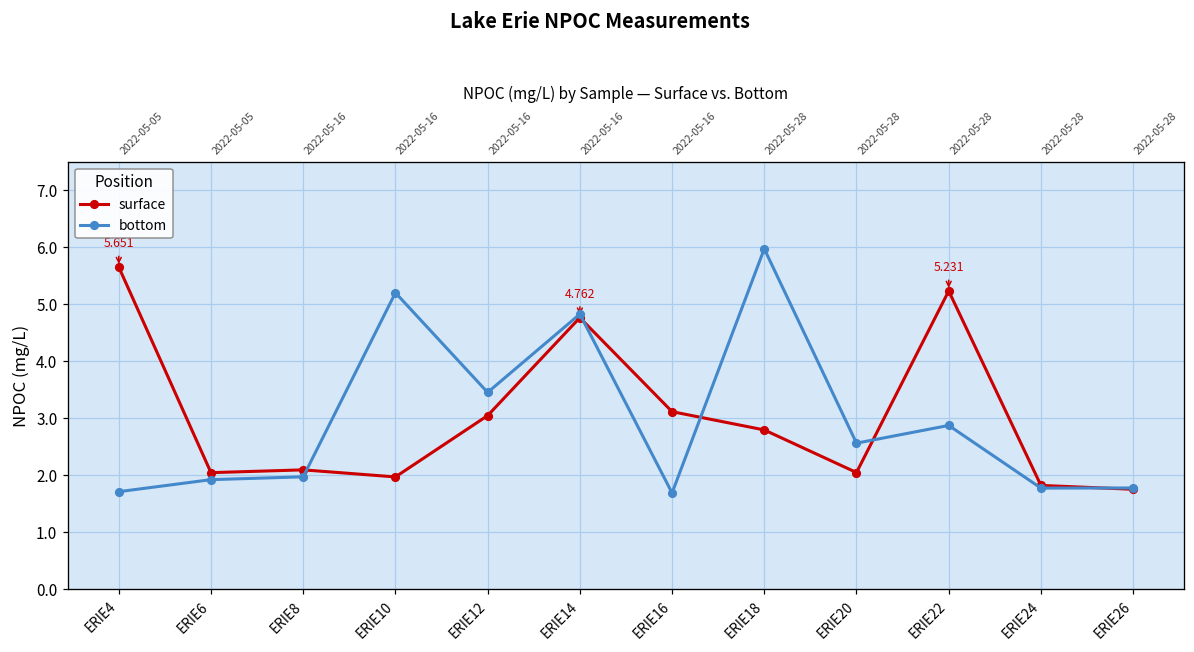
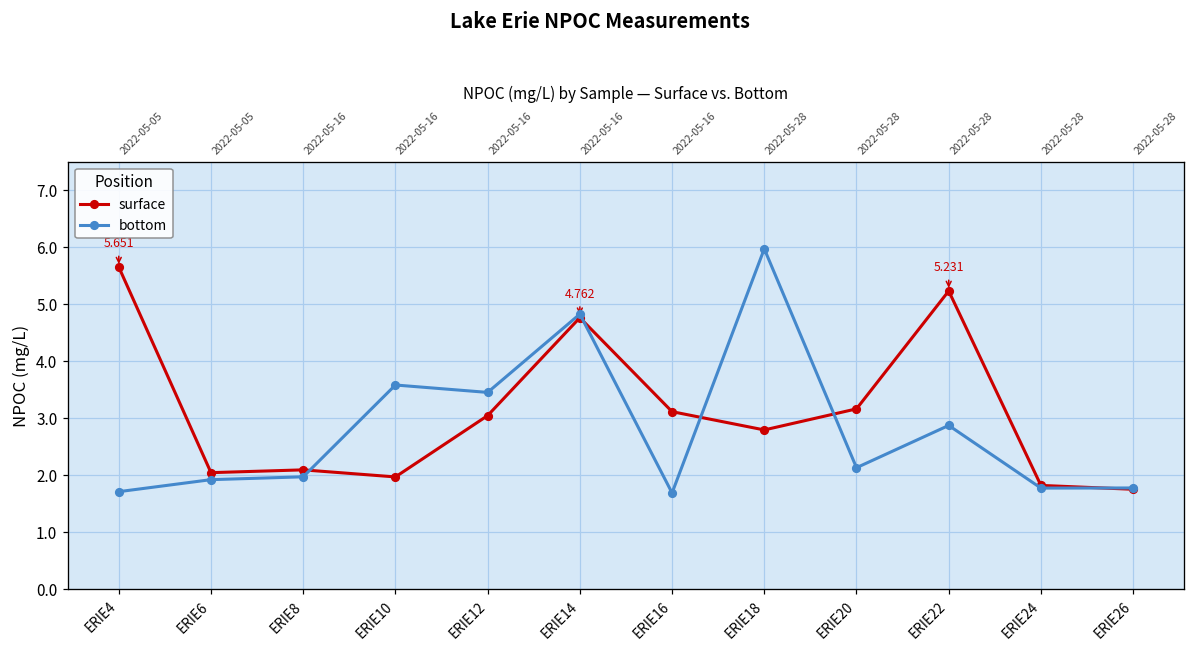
bottom, ERIE10: 5.2 -> 3.6
surface, ERIE20: 2.0 -> 3.2
bottom, ERIE20: 2.6 -> 2.1
